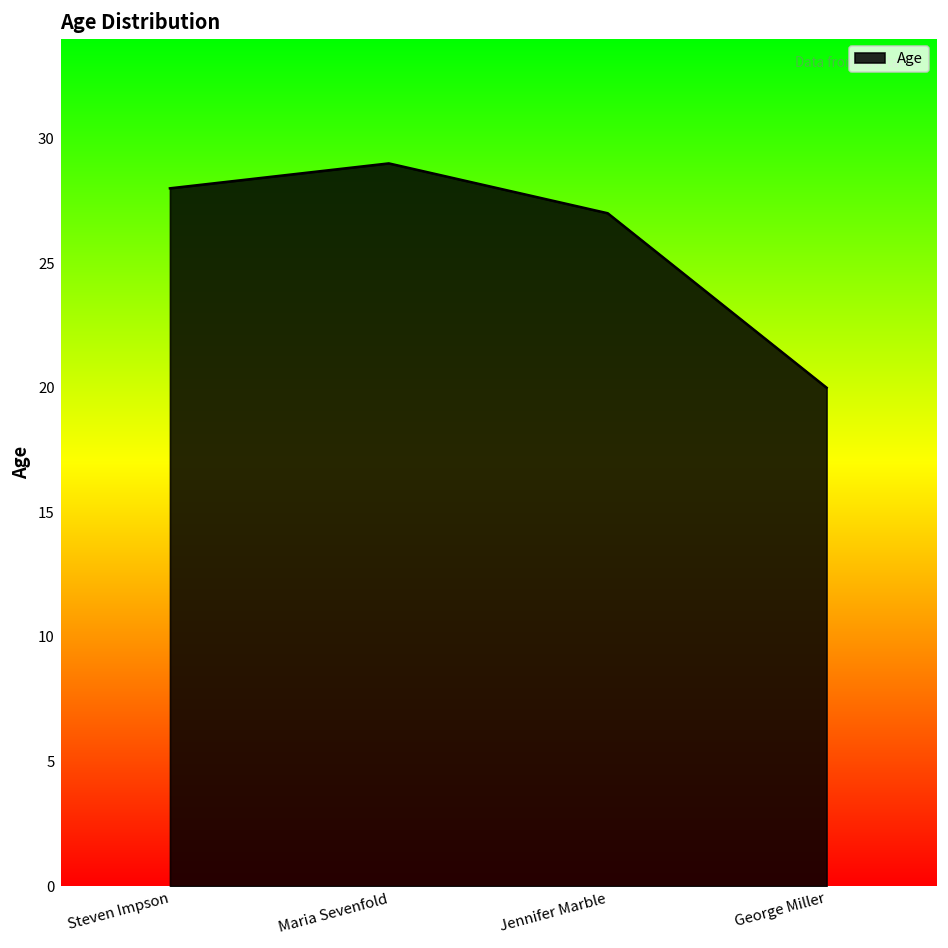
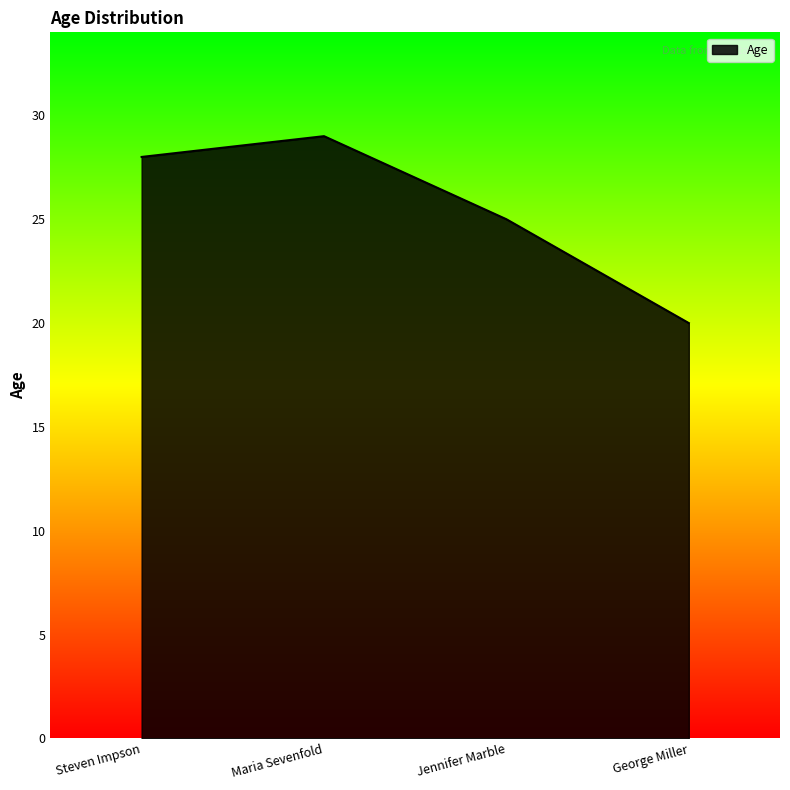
Jennifer Marble: 27 -> 25
